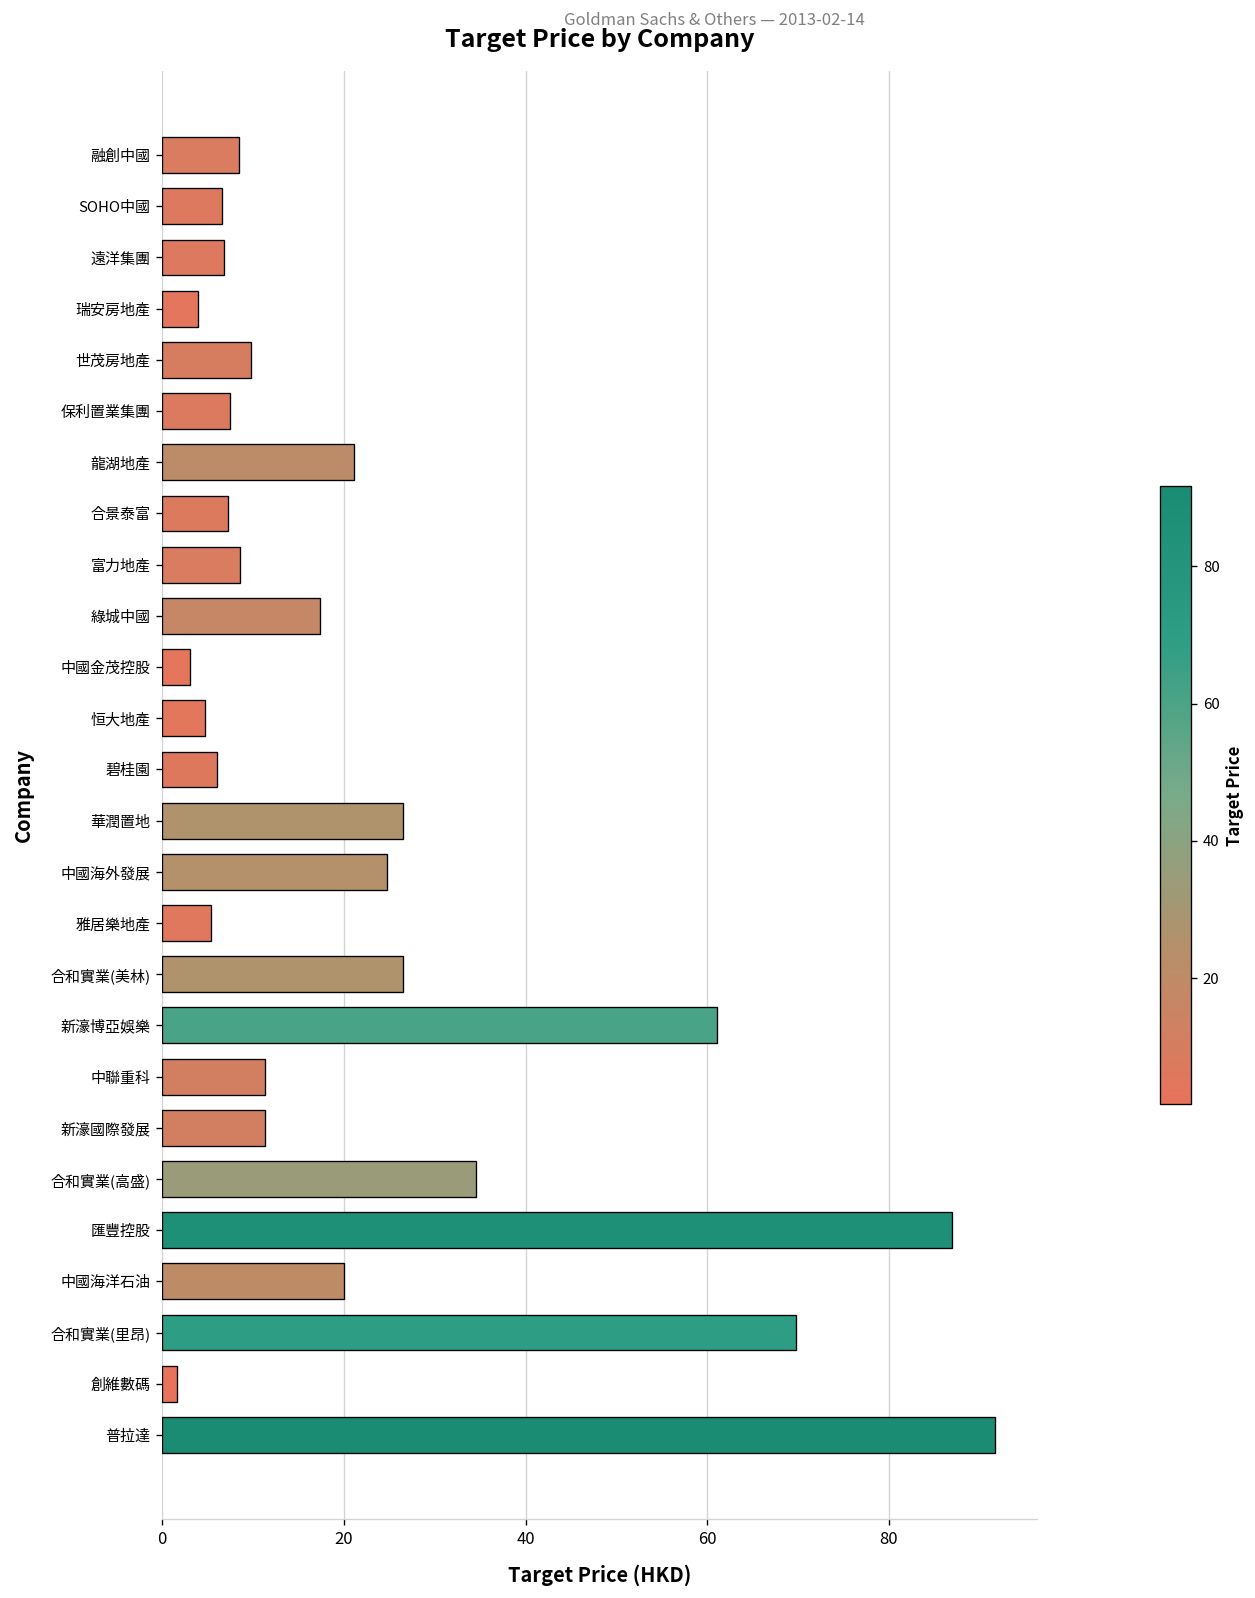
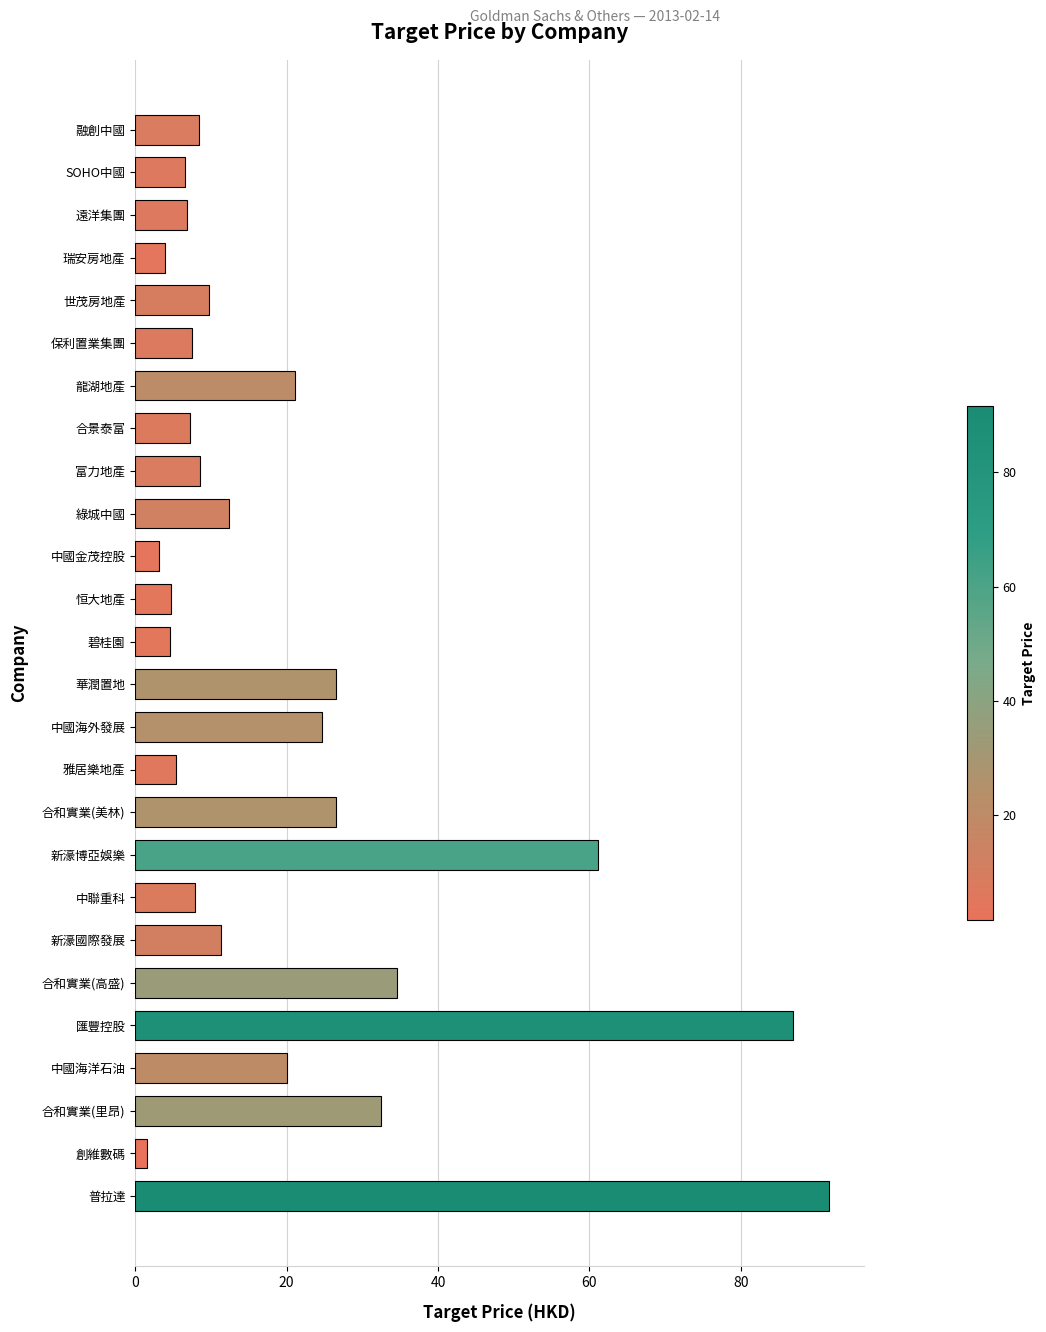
綠城中國: 17 -> 12
碧桂園: 6 -> 5
中聯重科: 11 -> 8
合和實業(里昂): 70 -> 33
